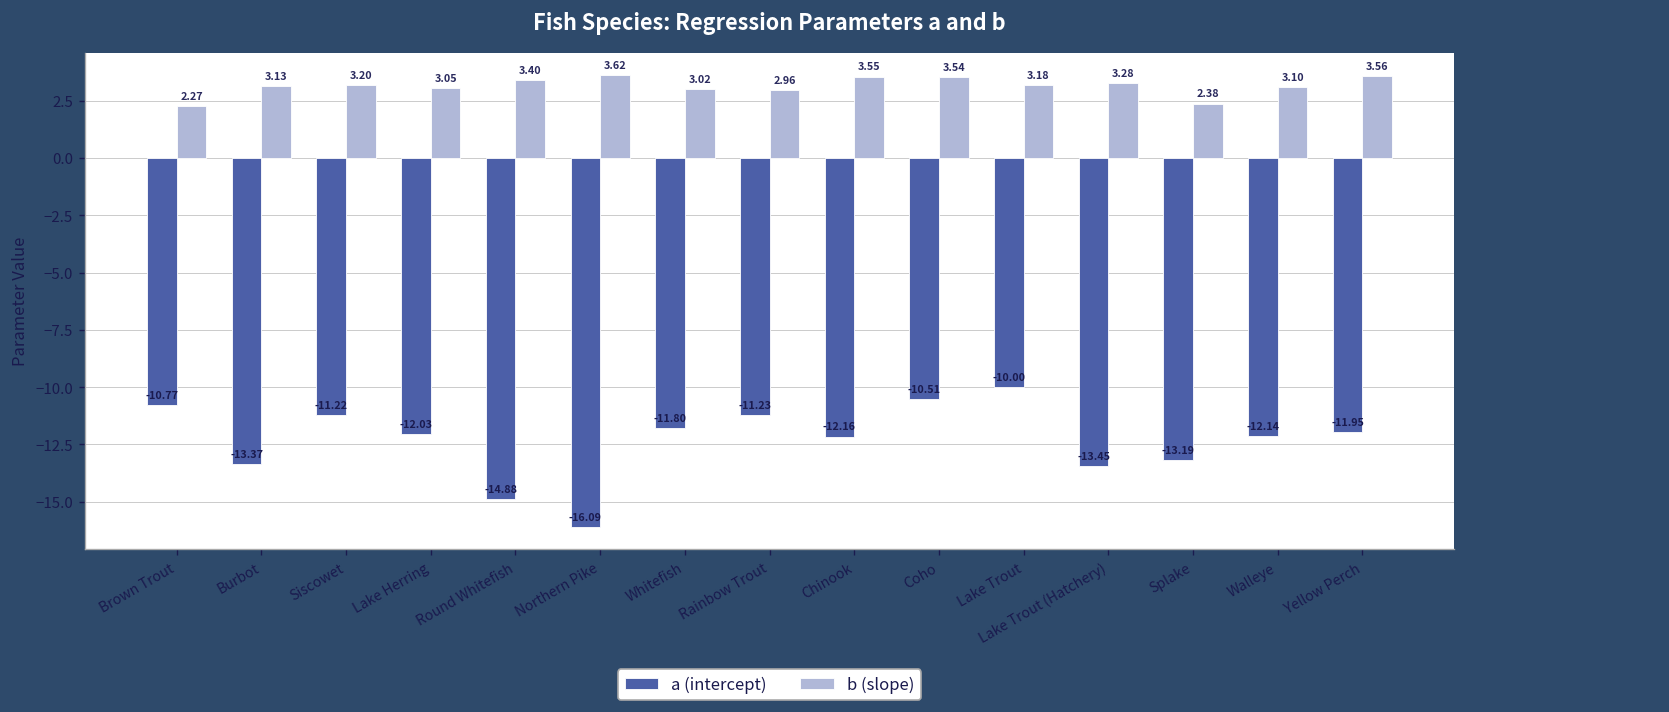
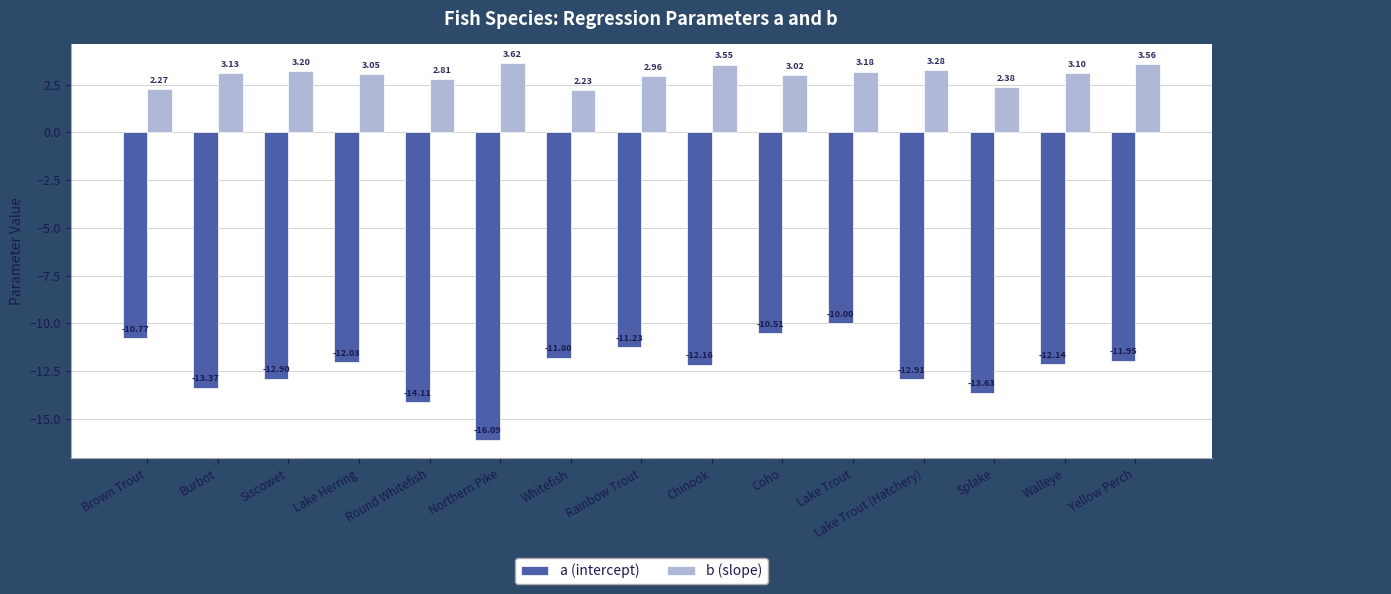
a (intercept), Siscowet: -11.22 -> -12.90
a (intercept), Round Whitefish: -14.88 -> -14.11
b (slope), Round Whitefish: 3.40 -> 2.81
b (slope), Whitefish: 3.02 -> 2.23
b (slope), Coho: 3.54 -> 3.02
a (intercept), Lake Trout (Hatchery): -13.45 -> -12.91
a (intercept), Splake: -13.19 -> -13.63
